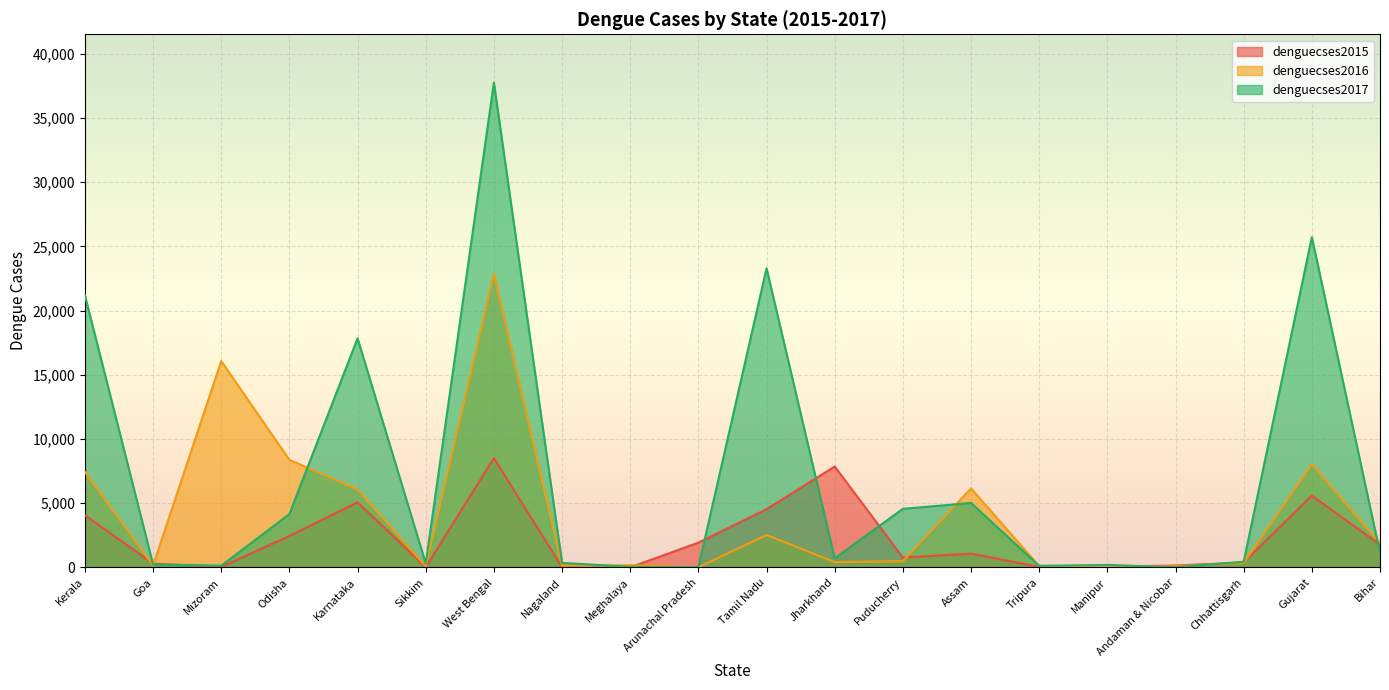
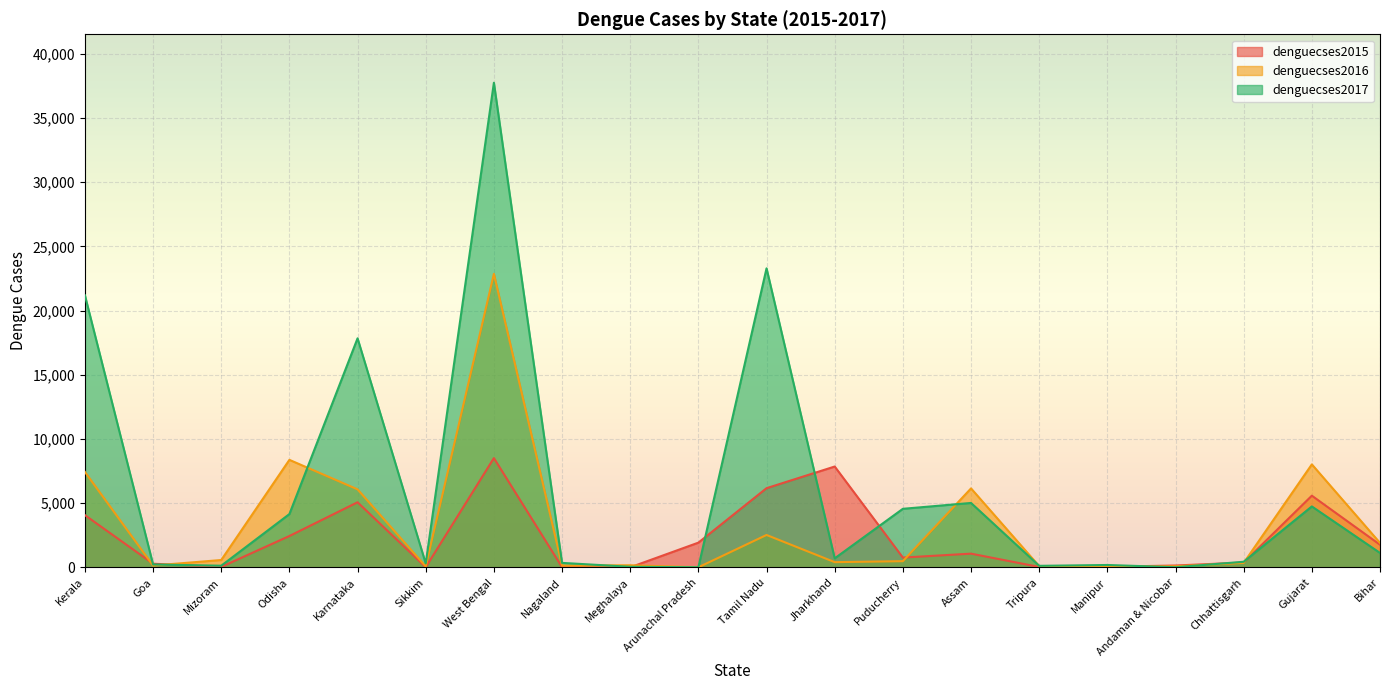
denguecses2016, Mizoram: 16,100 -> 600
denguecses2015, Tamil Nadu: 4,500 -> 6,200
denguecses2017, Gujarat: 25,700 -> 4,800
